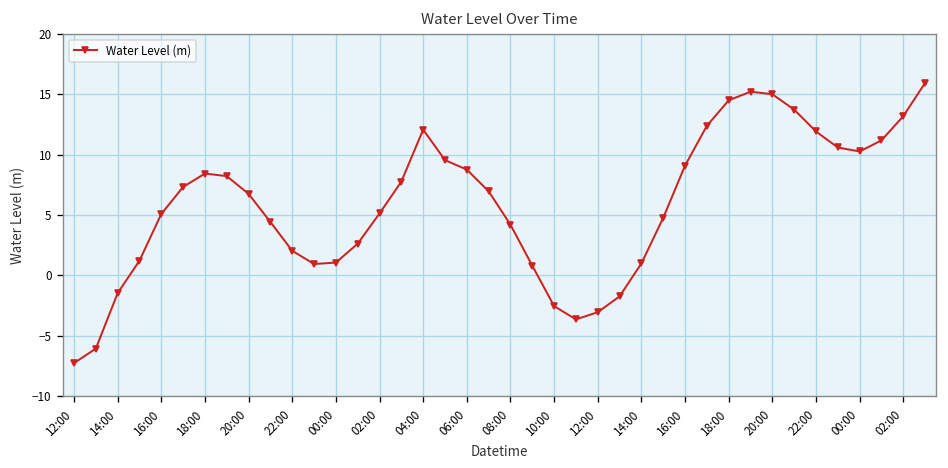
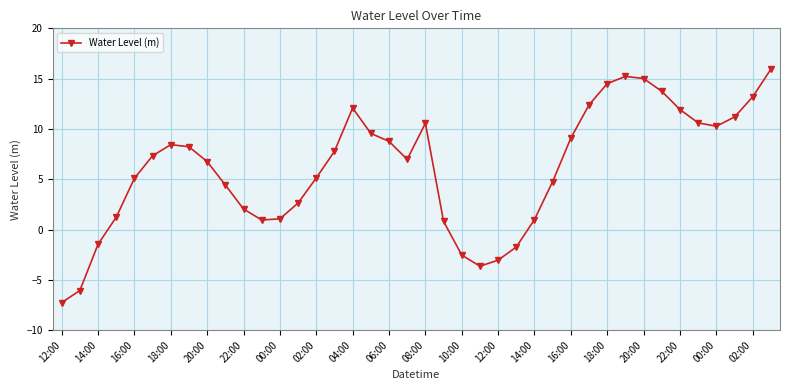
08:00: 4.2 -> 10.6
